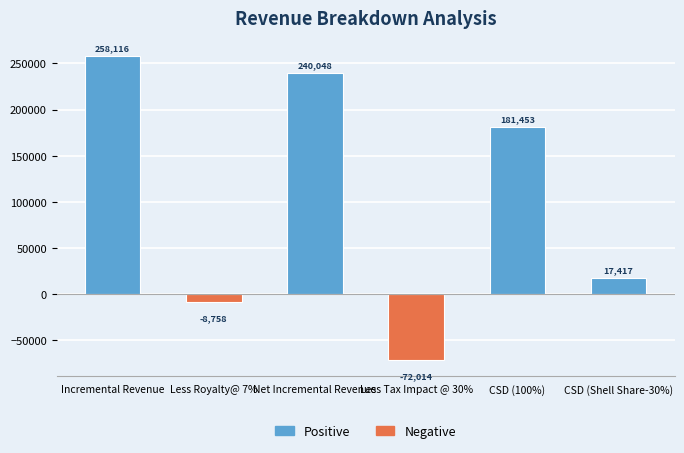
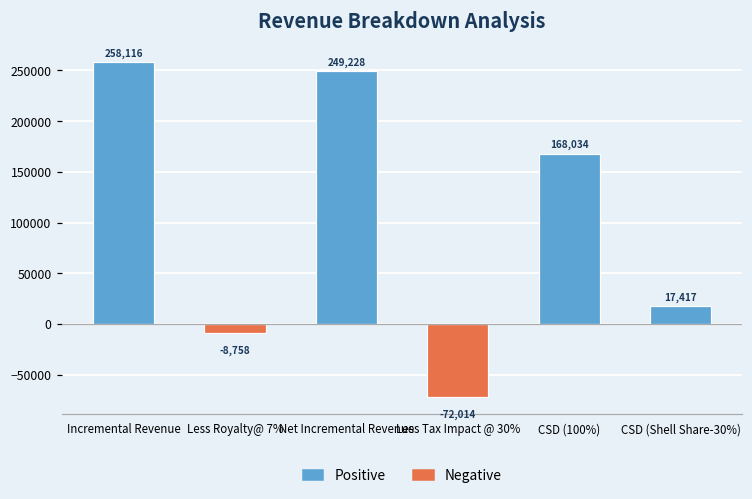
Net Incremental Revenue: 240,048 -> 249,228
CSD (100%): 181,453 -> 168,034
